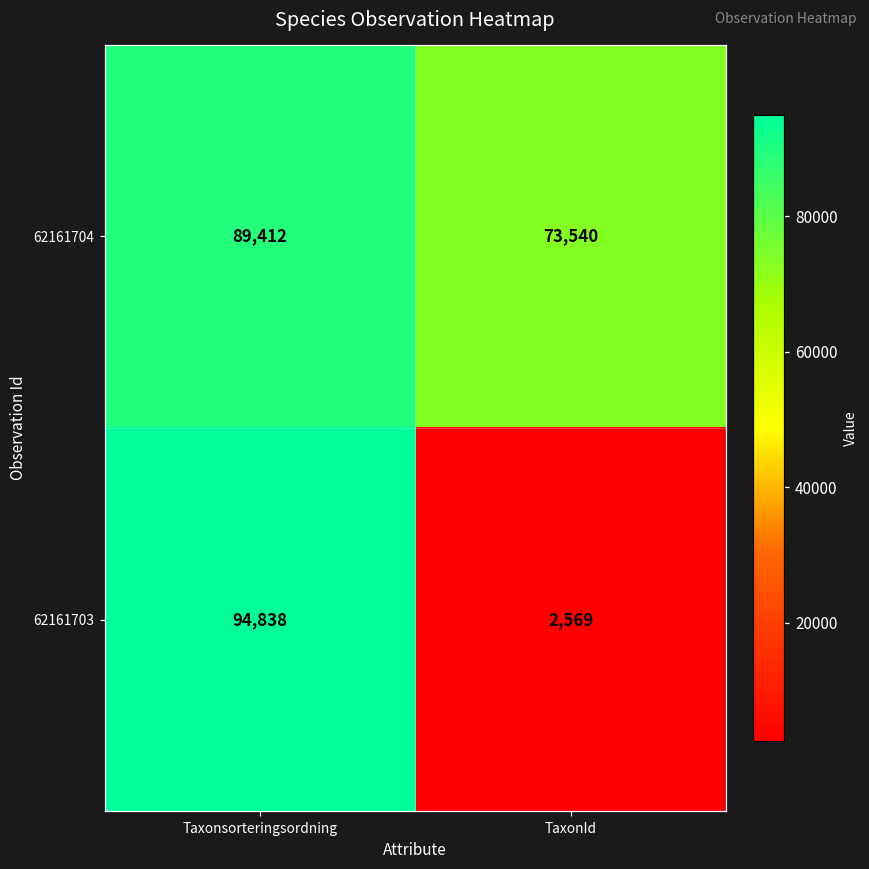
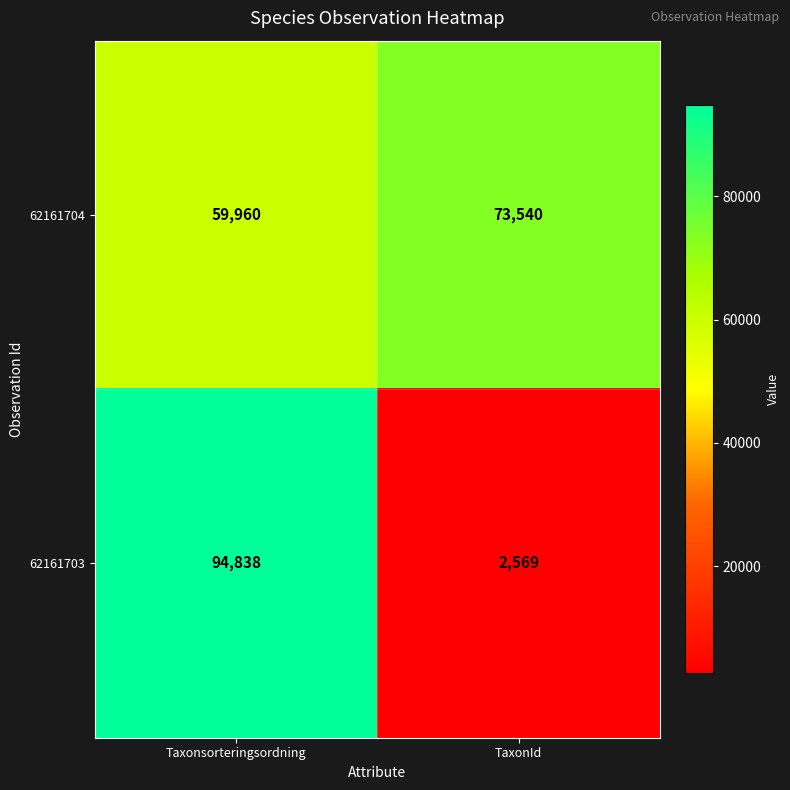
62161704, Taxonsorteringsordning: 89,412 -> 59,960
